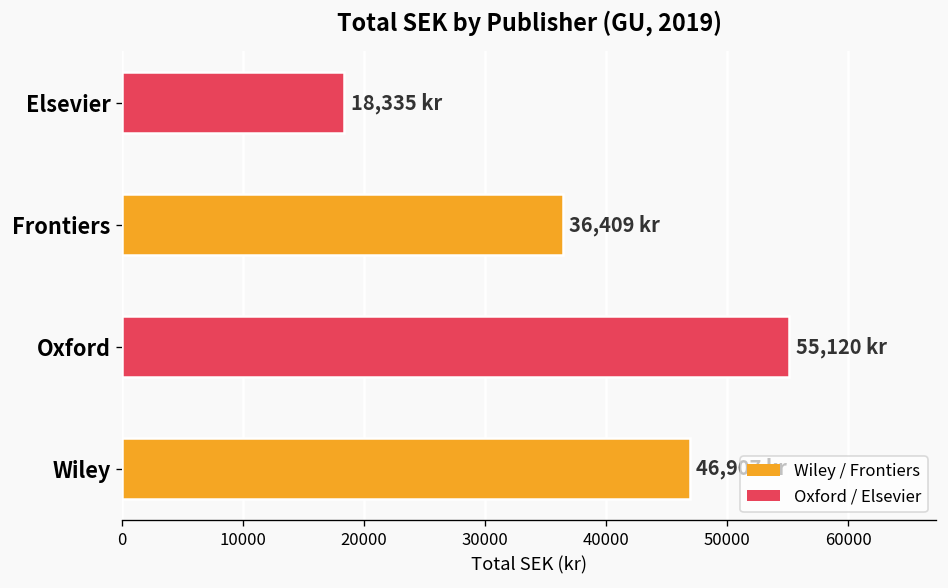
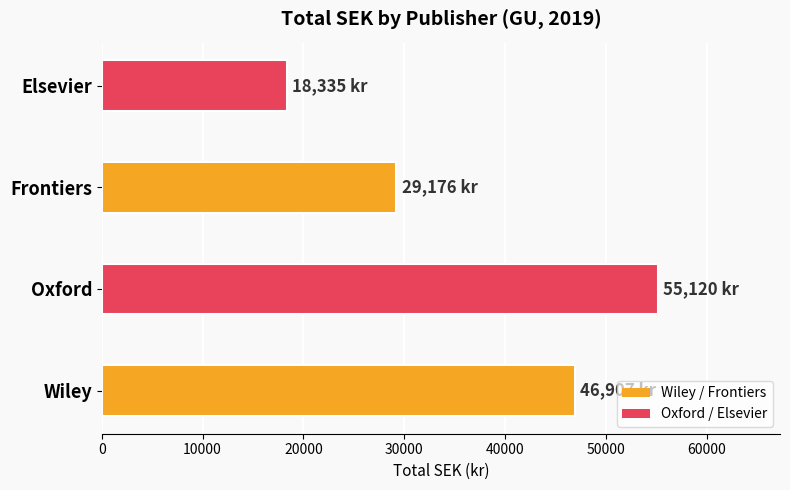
Frontiers: 36,409 -> 29,176
